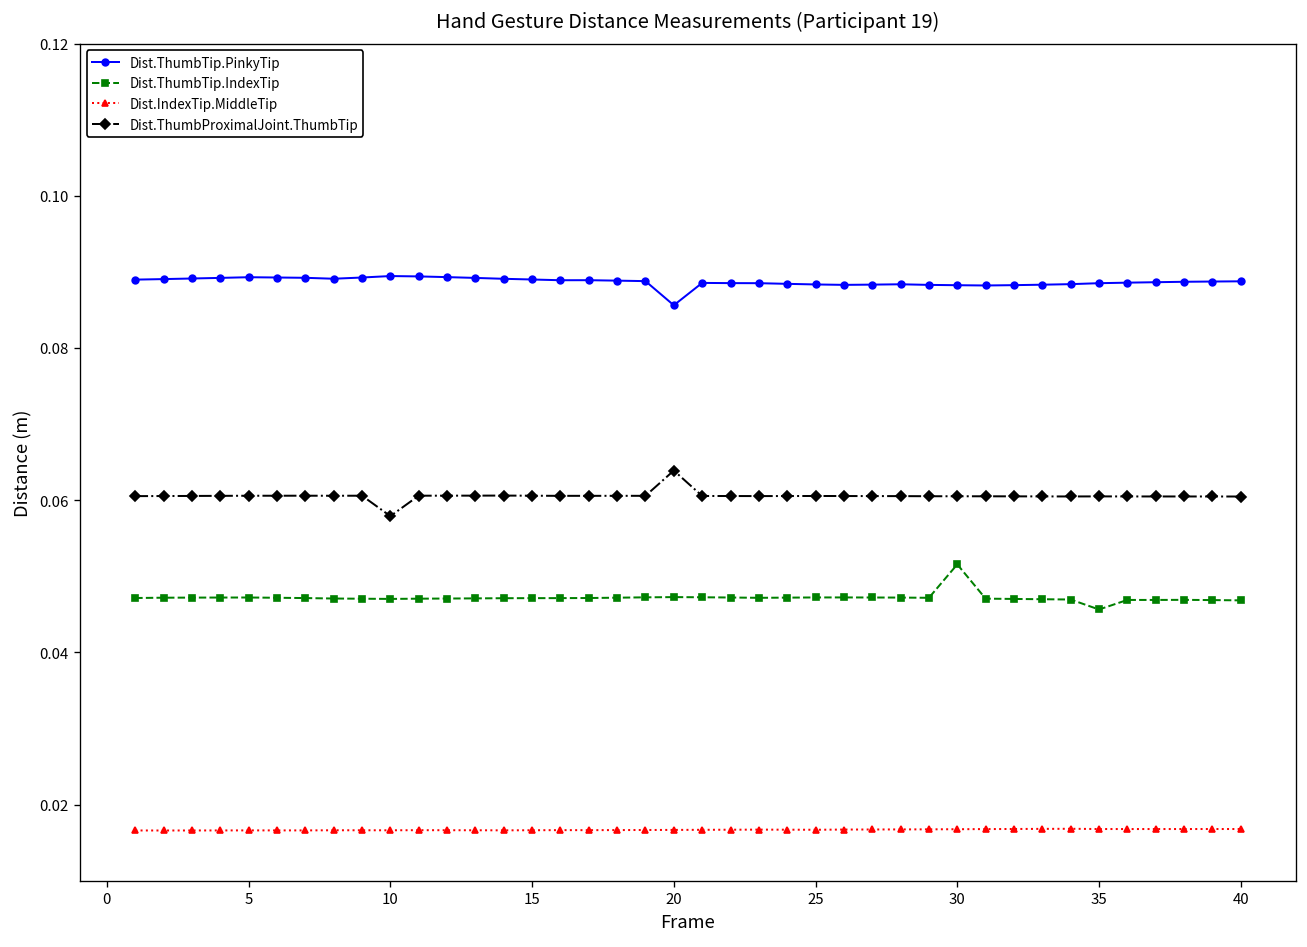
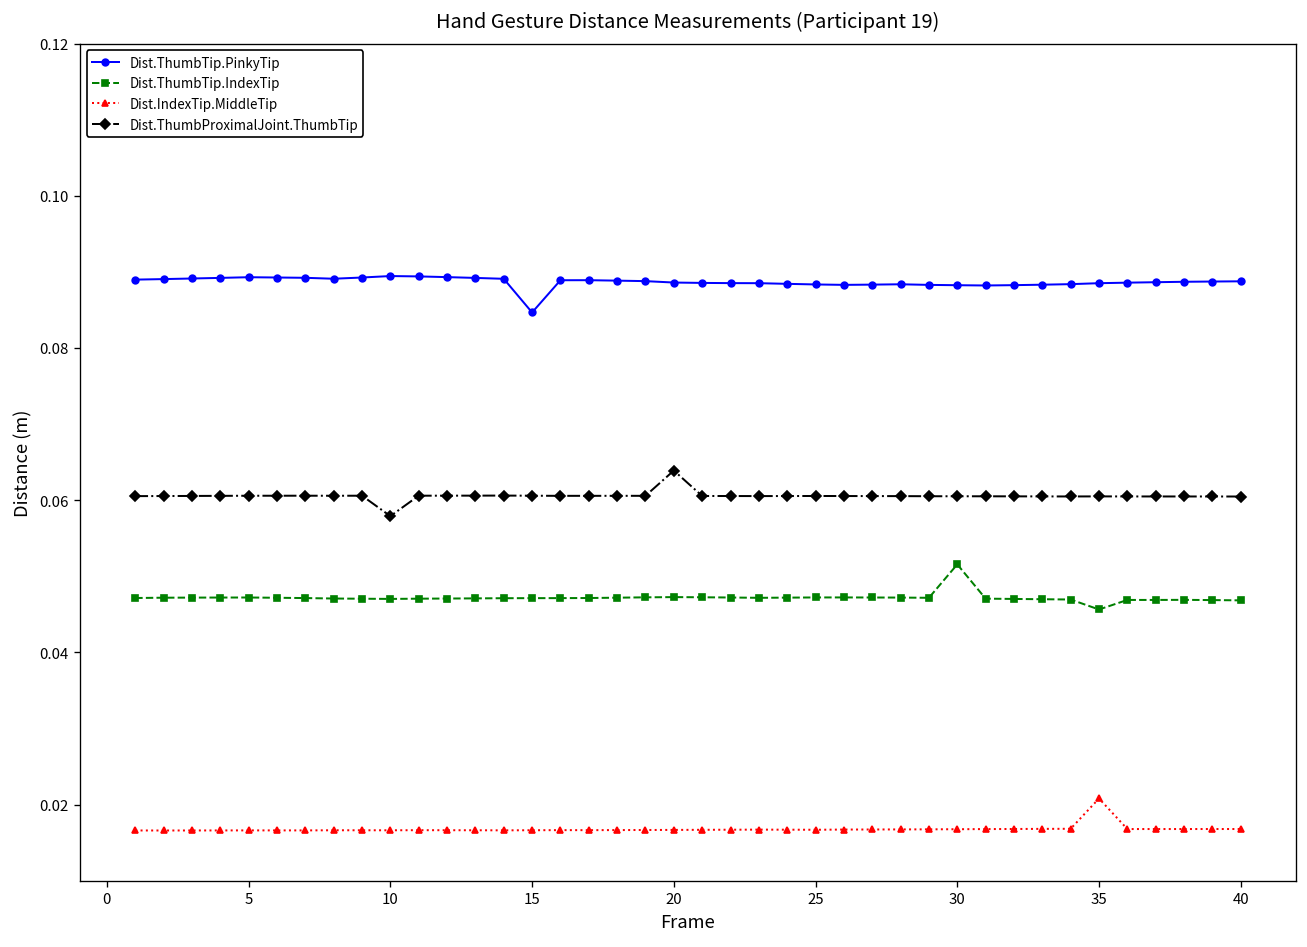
Dist.ThumbTip.PinkyTip, 15: 0.089 -> 0.085
Dist.ThumbTip.PinkyTip, 20: 0.086 -> 0.089
Dist.IndexTip.MiddleTip, 35: 0.017 -> 0.021
